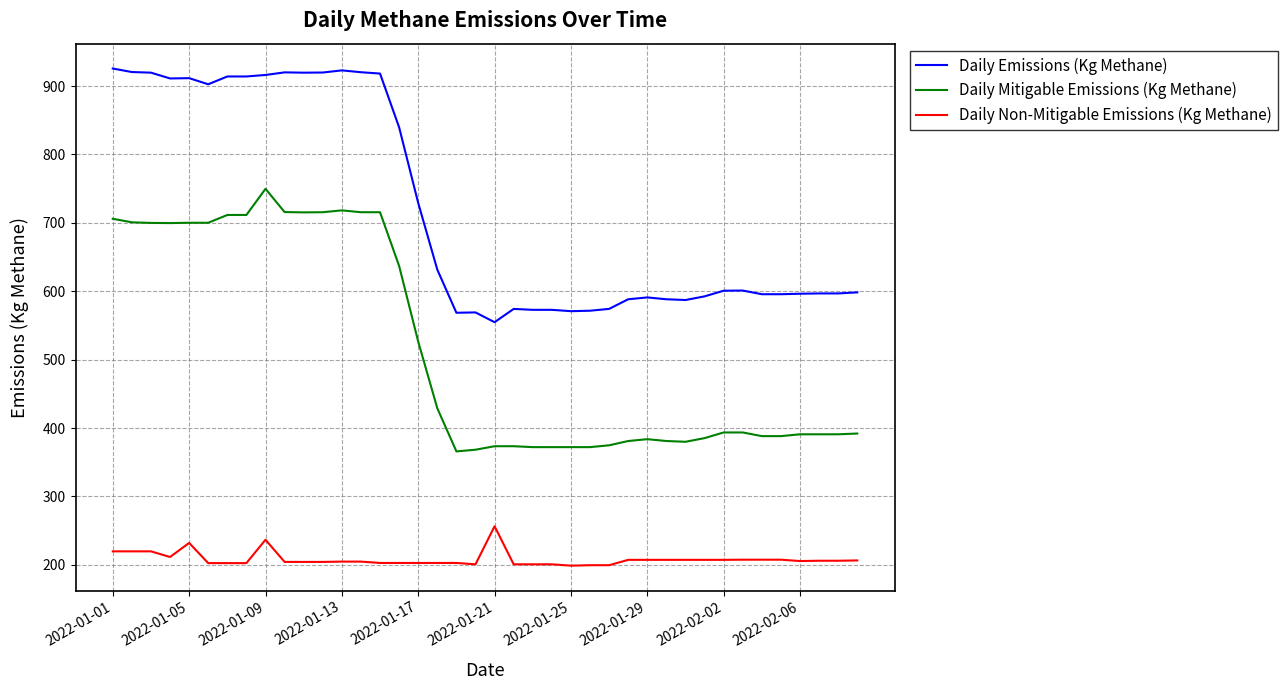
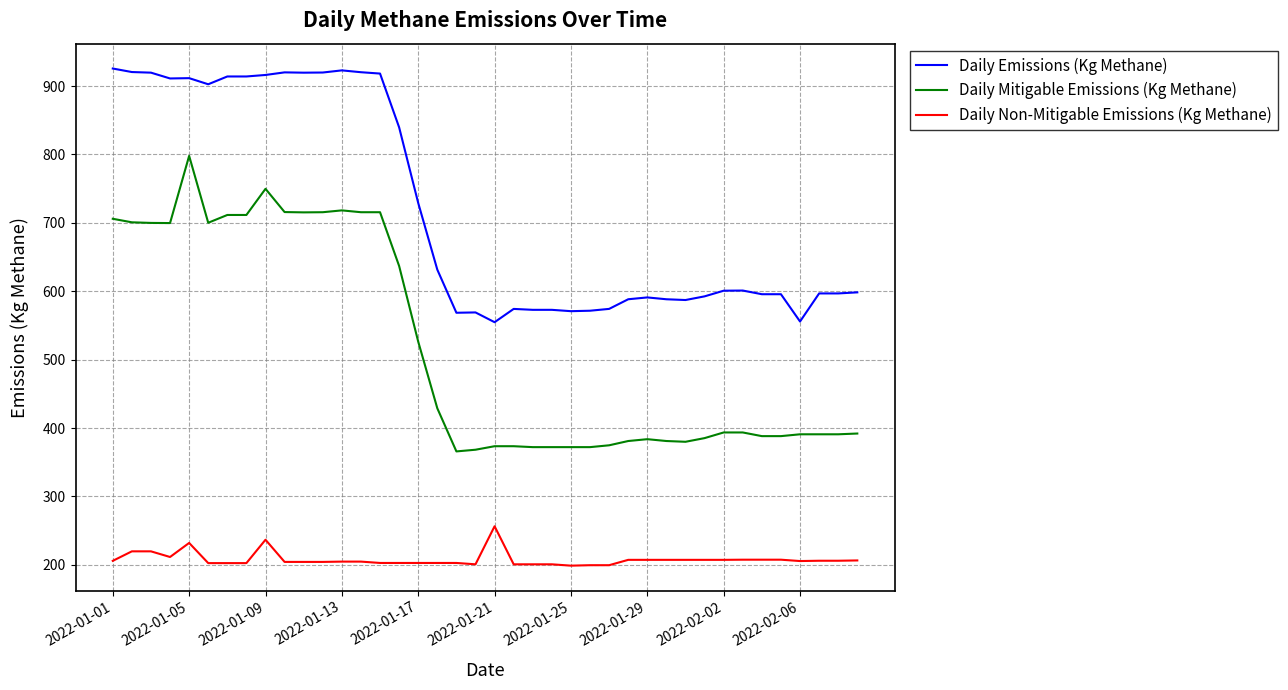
Daily Non-Mitigable Emissions (Kg Methane), 2022-01-01: 220 -> 210
Daily Mitigable Emissions (Kg Methane), 2022-01-05: 700 -> 800
Daily Emissions (Kg Methane), 2022-02-06: 600 -> 560
